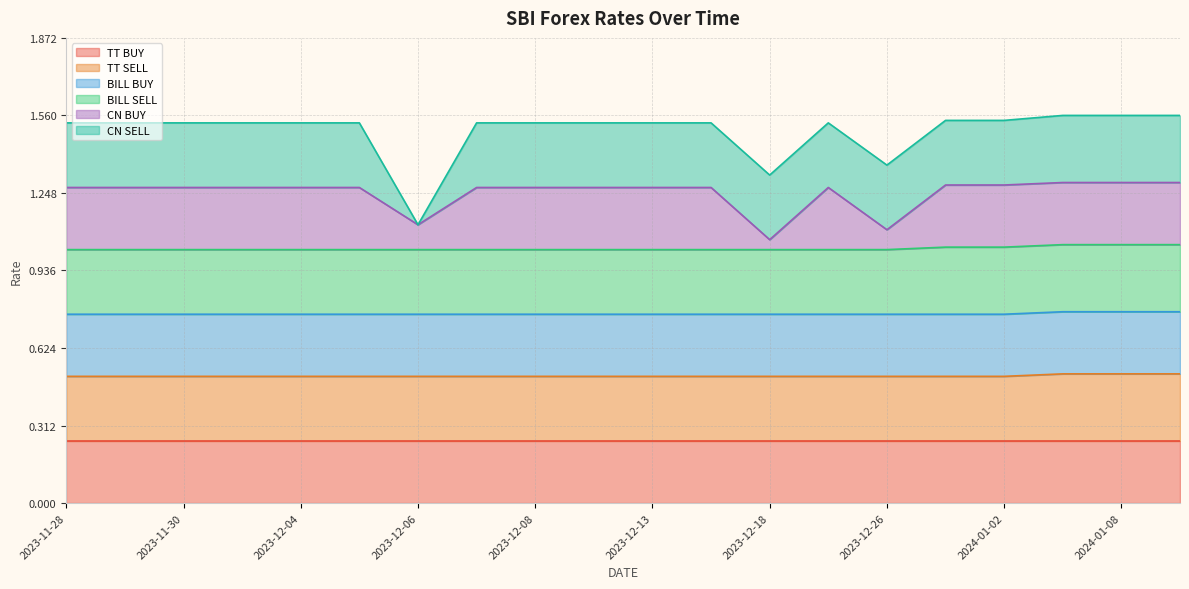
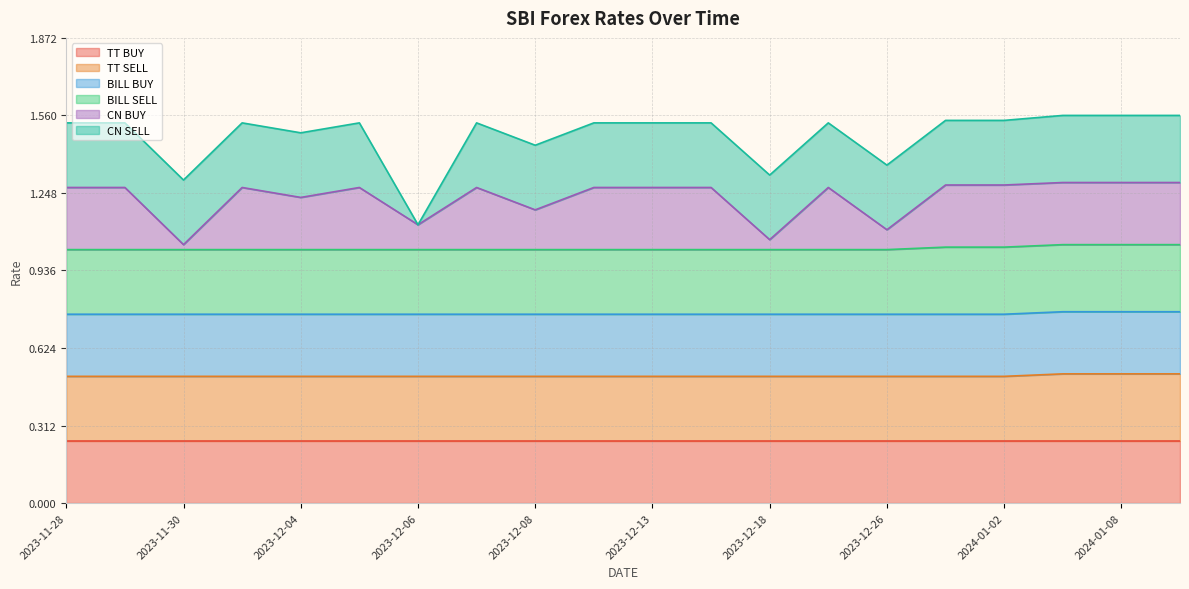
CN BUY, 2023-11-30: 0.25 -> 0.02
CN BUY, 2023-12-04: 0.25 -> 0.21
CN BUY, 2023-12-08: 0.25 -> 0.16
